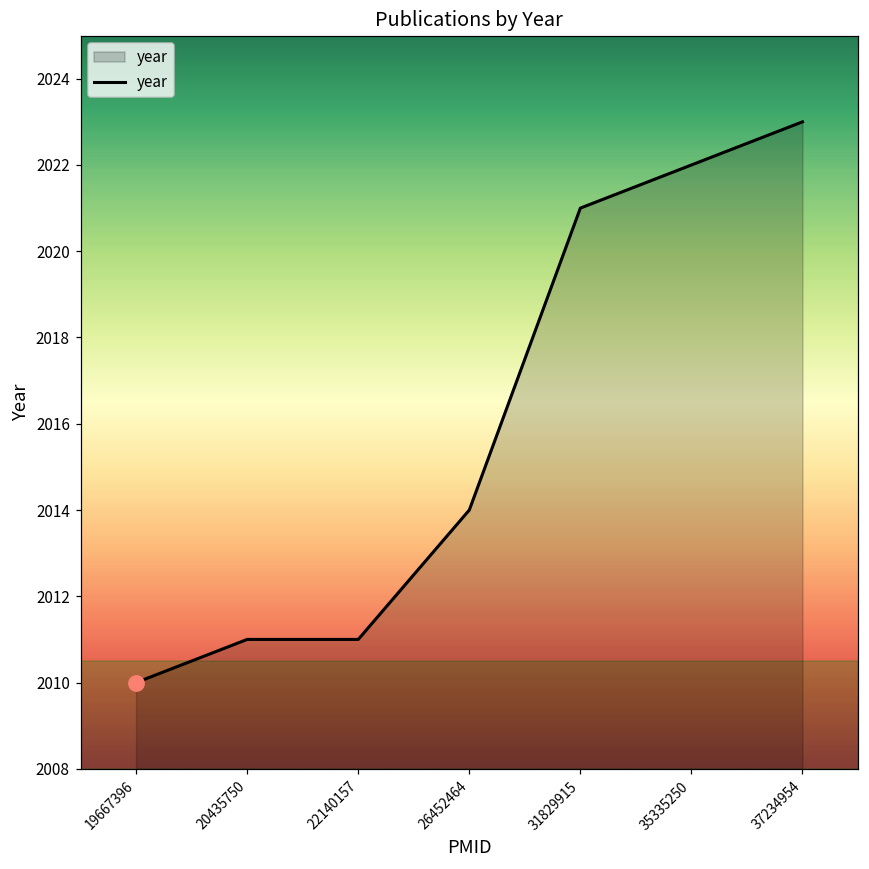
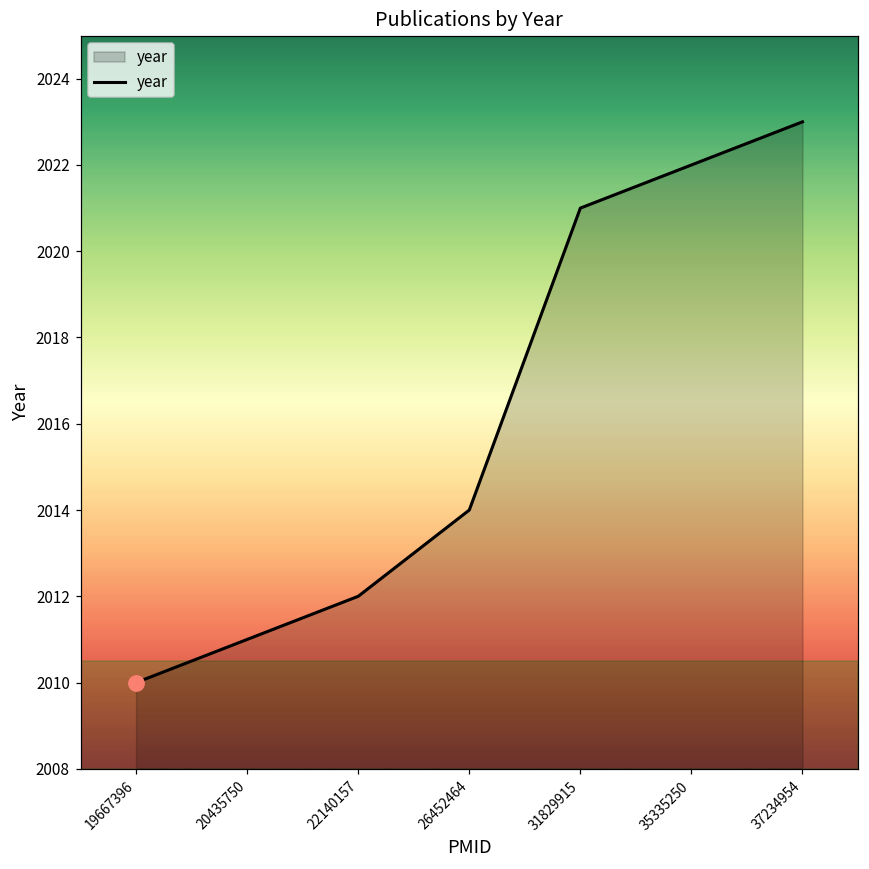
year, 22140157: 2011 -> 2012
